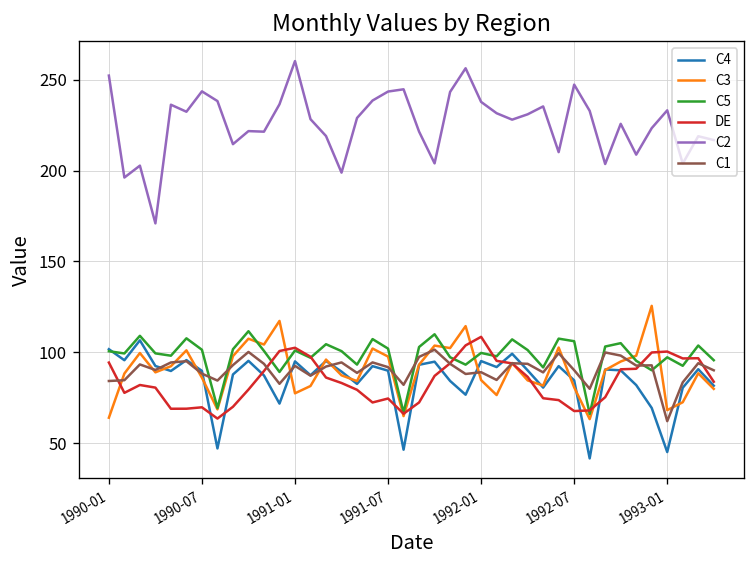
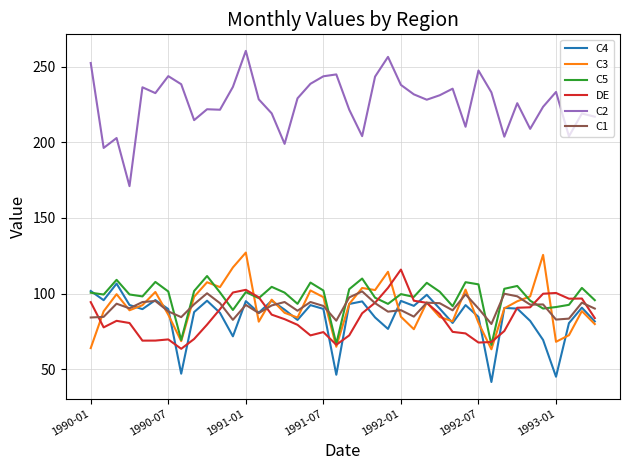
C3, 1991-01: 77 -> 127
DE, 1992-01: 109 -> 116
C5, 1993-01: 97 -> 91
C1, 1993-01: 62 -> 83
